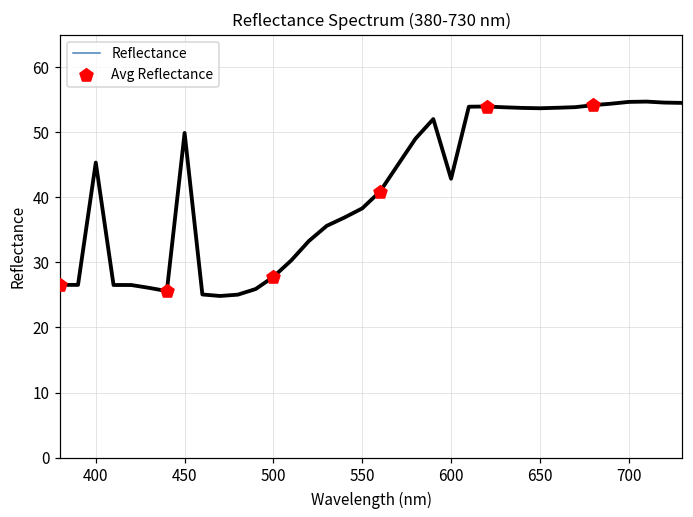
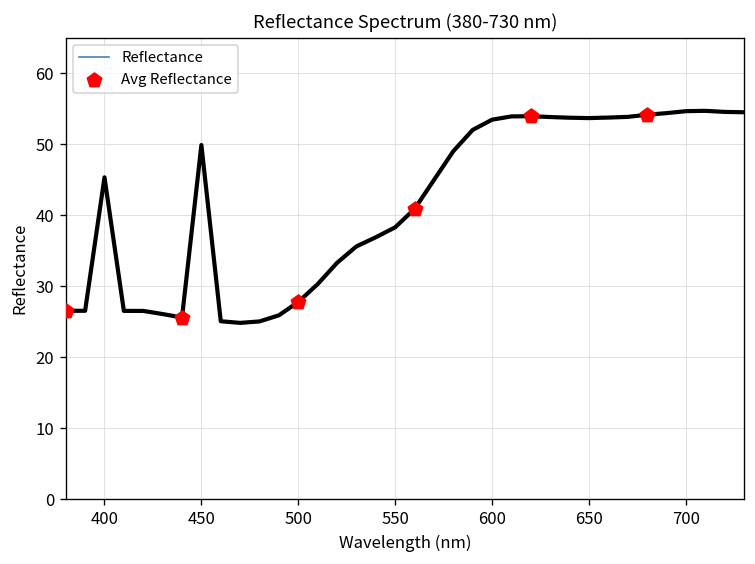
Reflectance, 600: 43 -> 53
